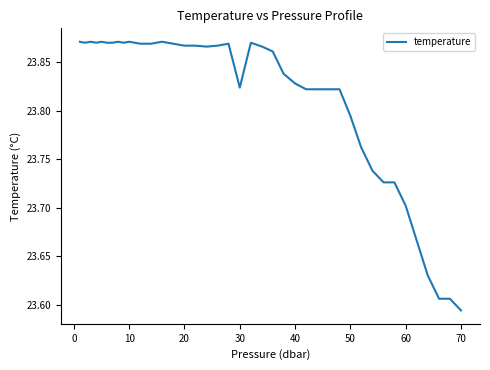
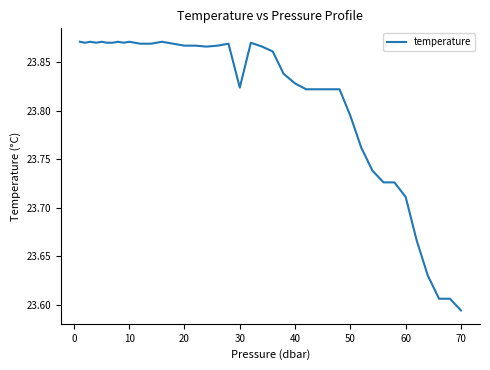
60: 23.70 -> 23.71
